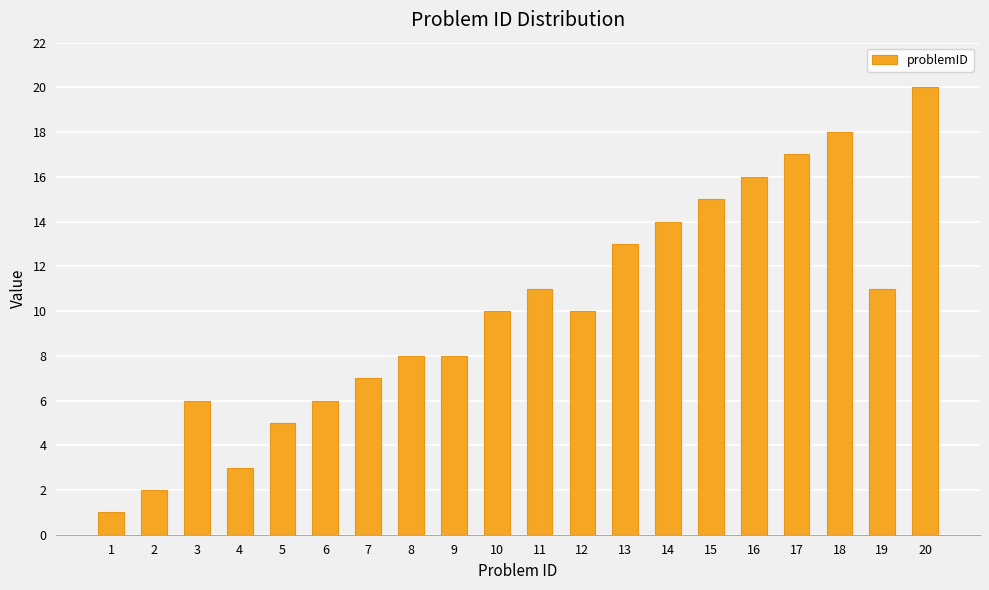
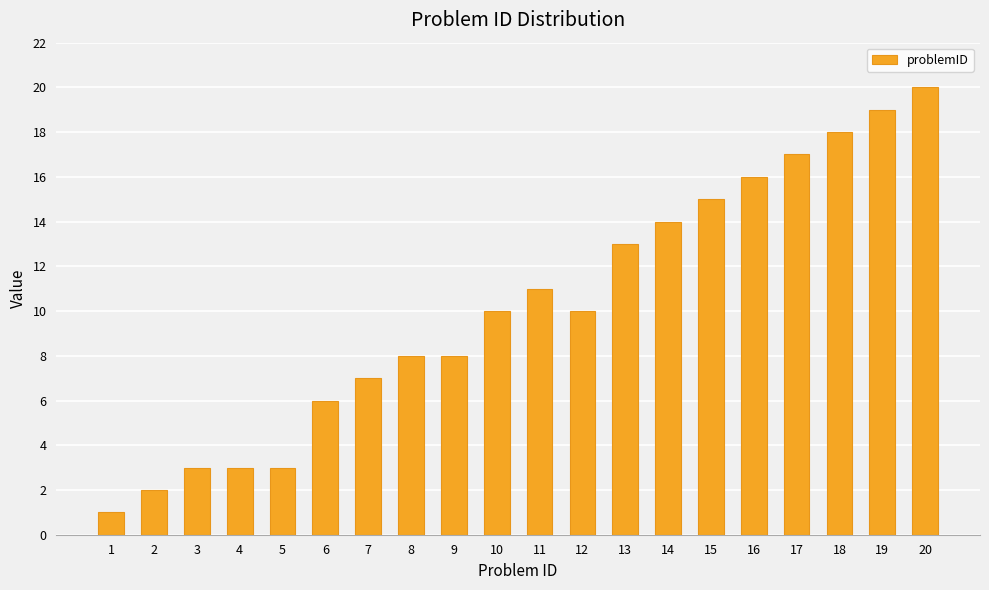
3: 6 -> 3
5: 5 -> 3
19: 11 -> 19
